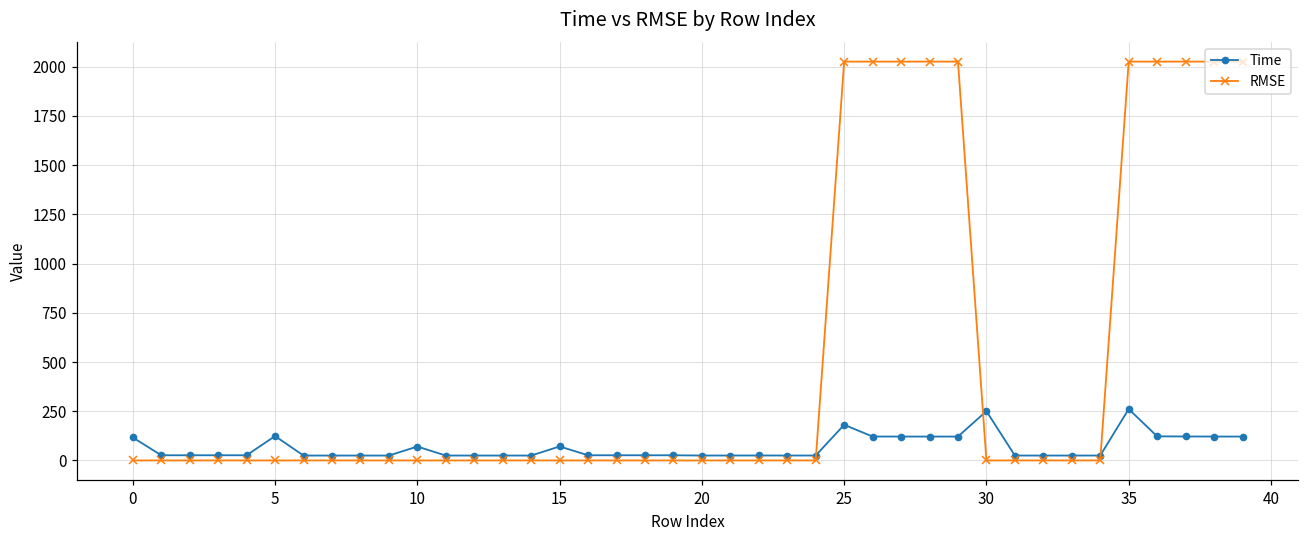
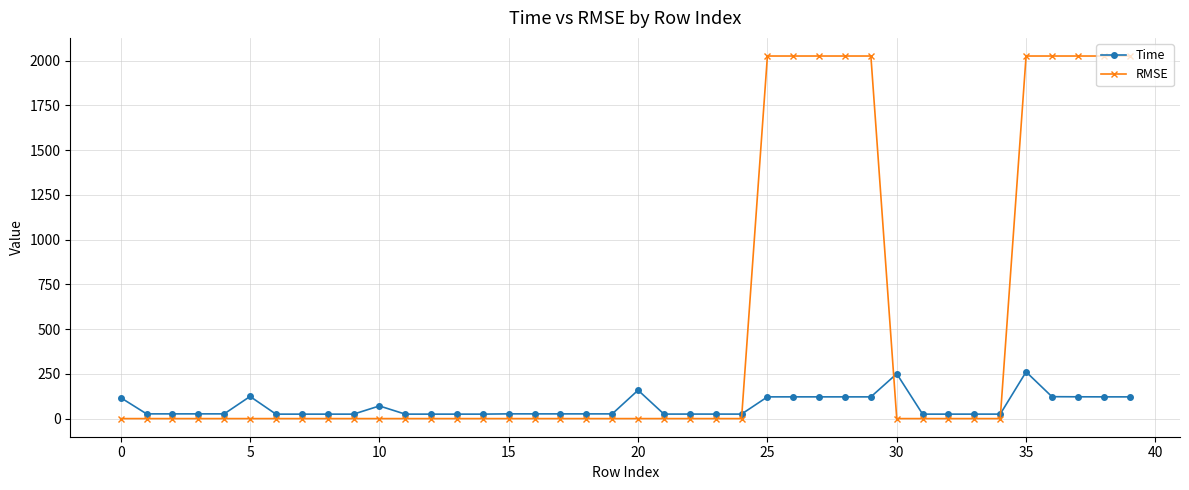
Time, 15: 70 -> 30
Time, 20: 30 -> 160
Time, 25: 180 -> 120
